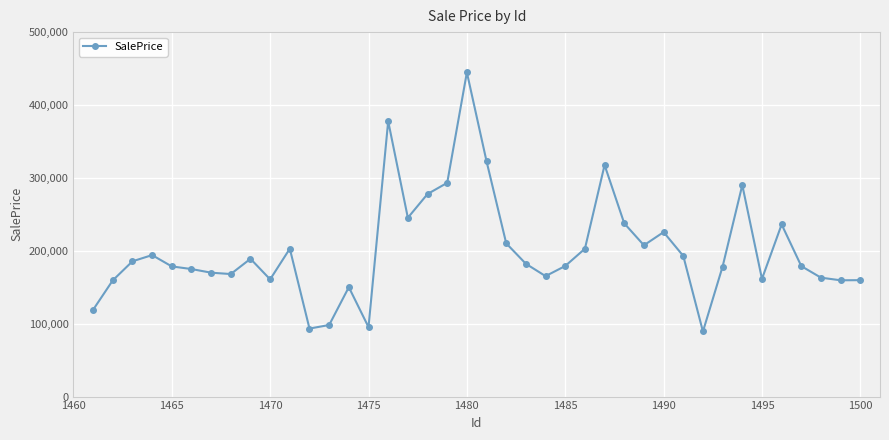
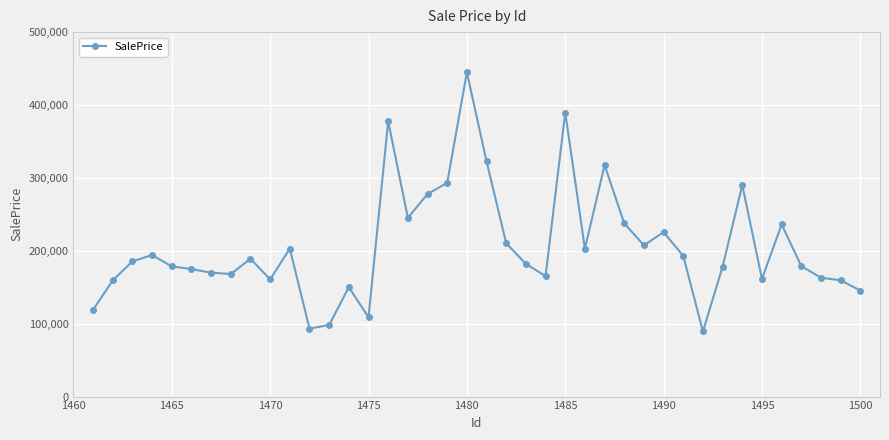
1475: 100,000 -> 110,000
1485: 180,000 -> 390,000
1500: 160,000 -> 150,000
